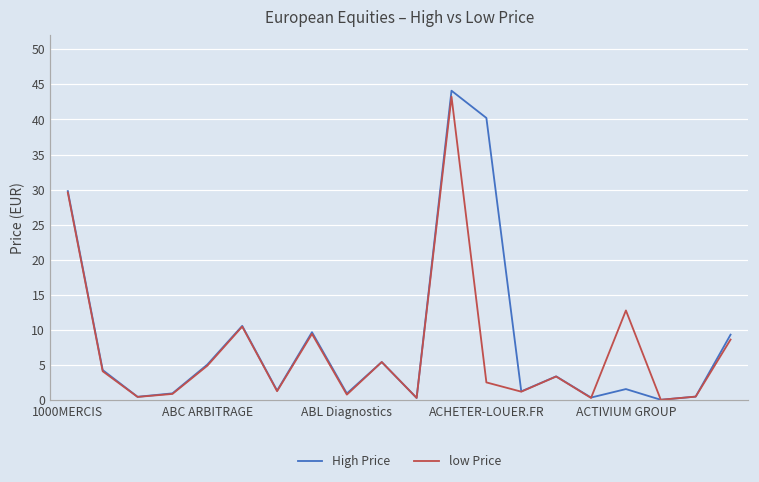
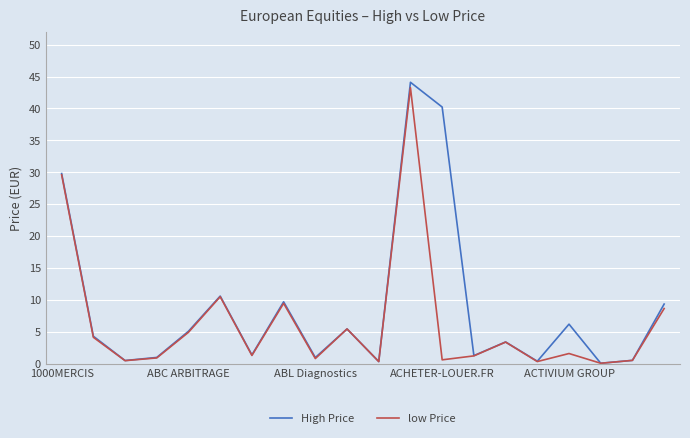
low Price, ACHETER-LOUER.FR: 3 -> 1
High Price, ACTIVIUM GROUP: 2 -> 6
low Price, ACTIVIUM GROUP: 13 -> 2
